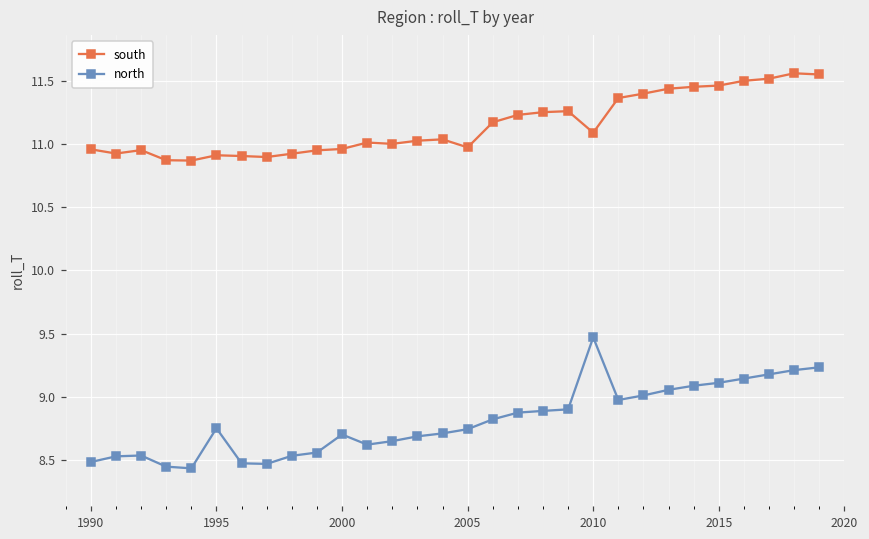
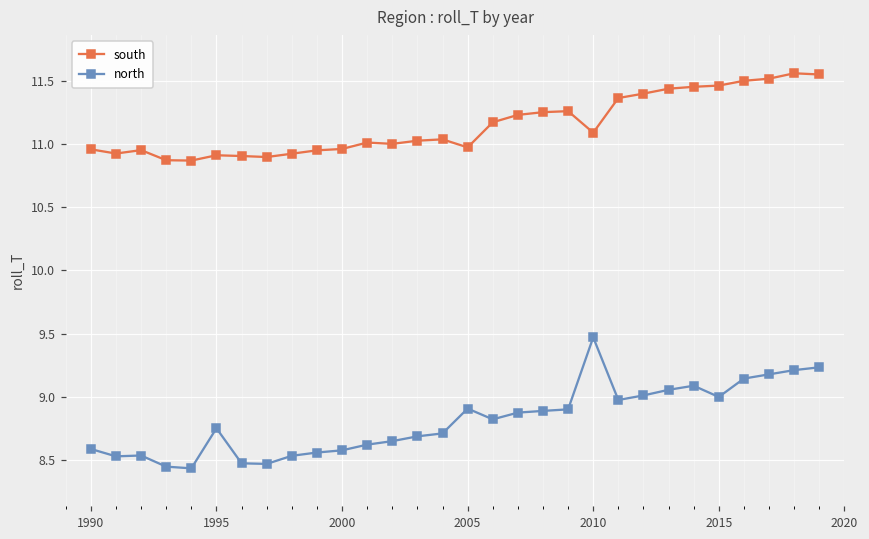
north, 1990: 8.49 -> 8.59
north, 2000: 8.70 -> 8.58
north, 2005: 8.75 -> 8.91
north, 2015: 9.11 -> 9.00
